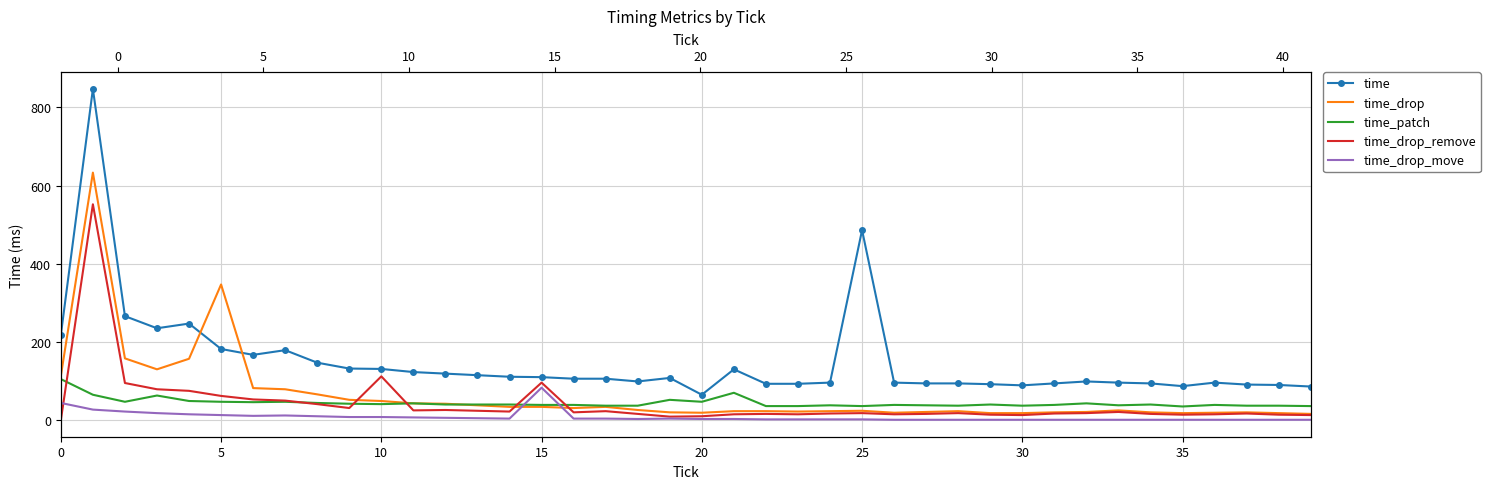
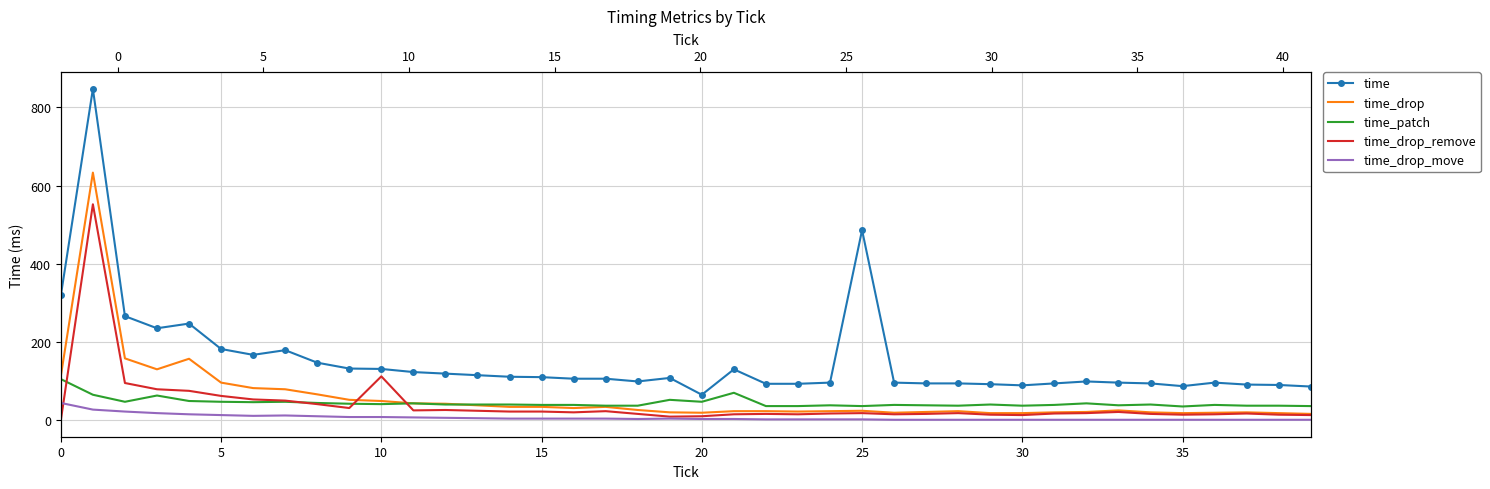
time, 0: 220 -> 320
time_drop, 5: 350 -> 100
time_drop_remove, 15: 100 -> 20
time_drop_move, 15: 80 -> 0
